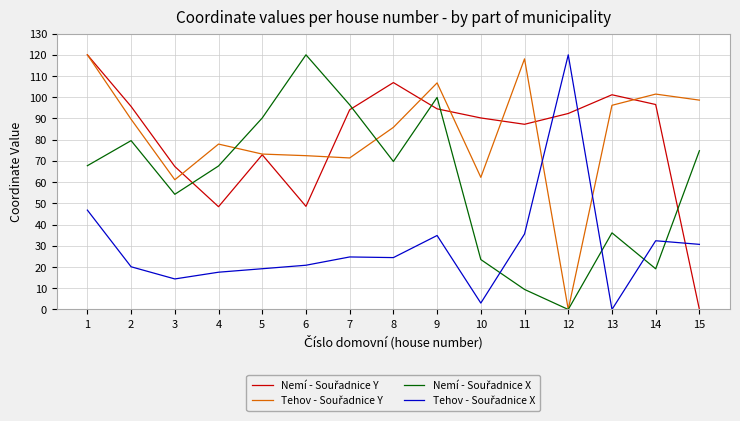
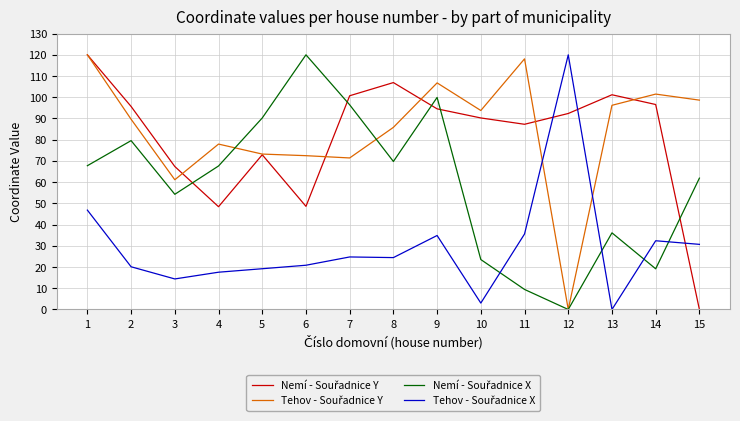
Nemí - Souřadnice Y, 7: 94 -> 101
Tehov - Souřadnice Y, 10: 62 -> 94
Nemí - Souřadnice X, 15: 75 -> 62
